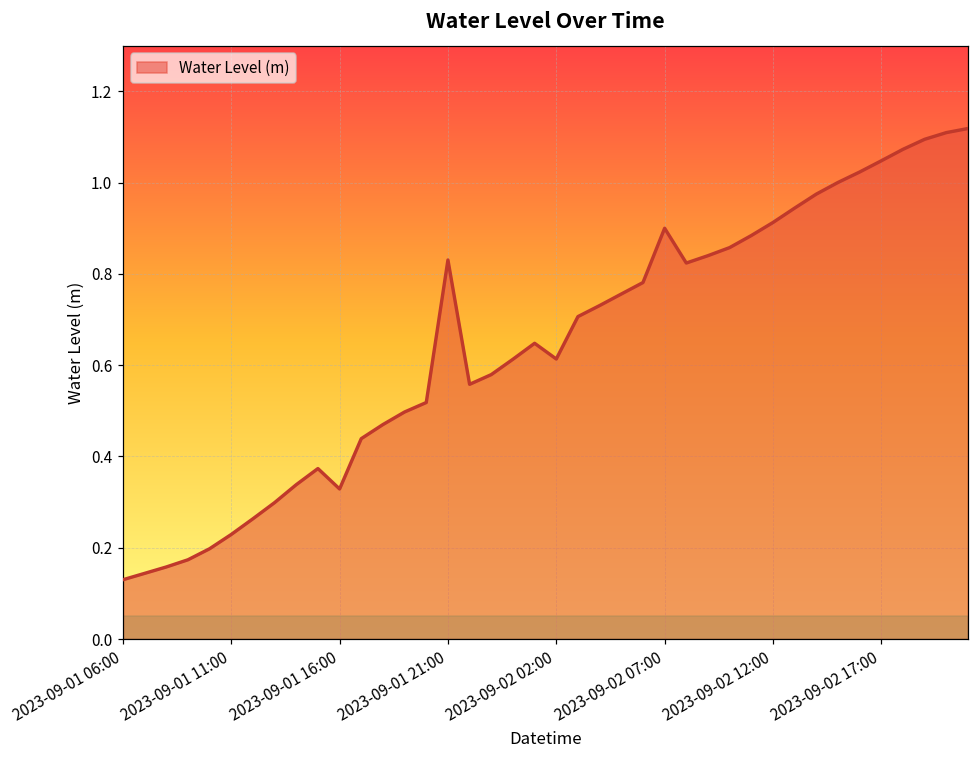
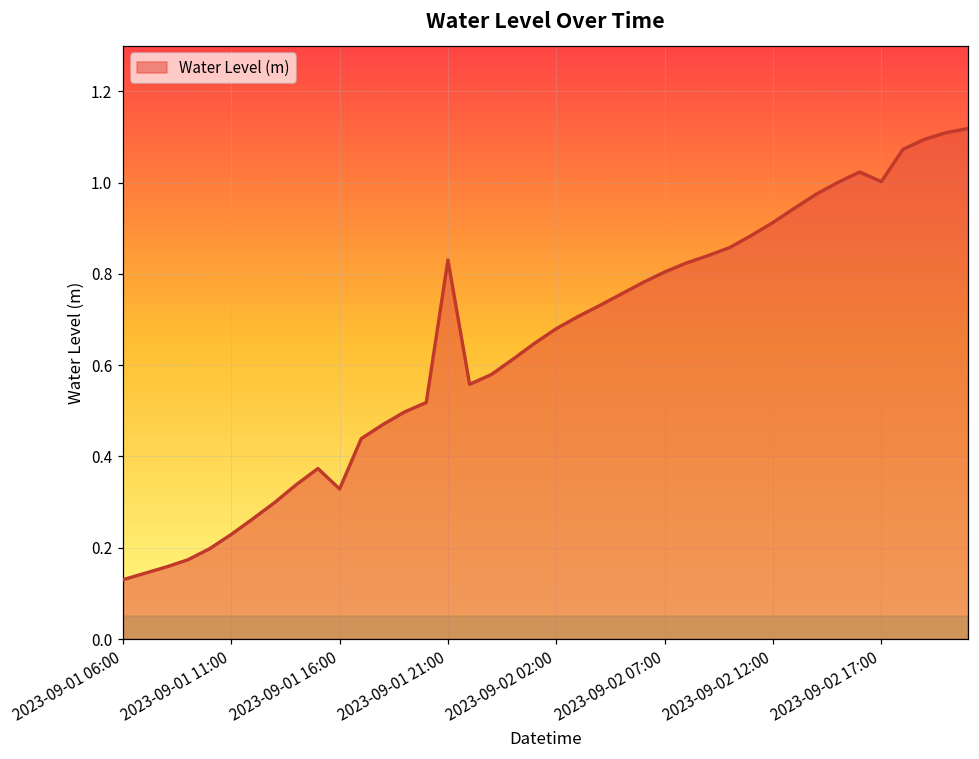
2023-09-02 02:00: 0.61 -> 0.68
2023-09-02 07:00: 0.90 -> 0.80
2023-09-02 17:00: 1.05 -> 1.00
